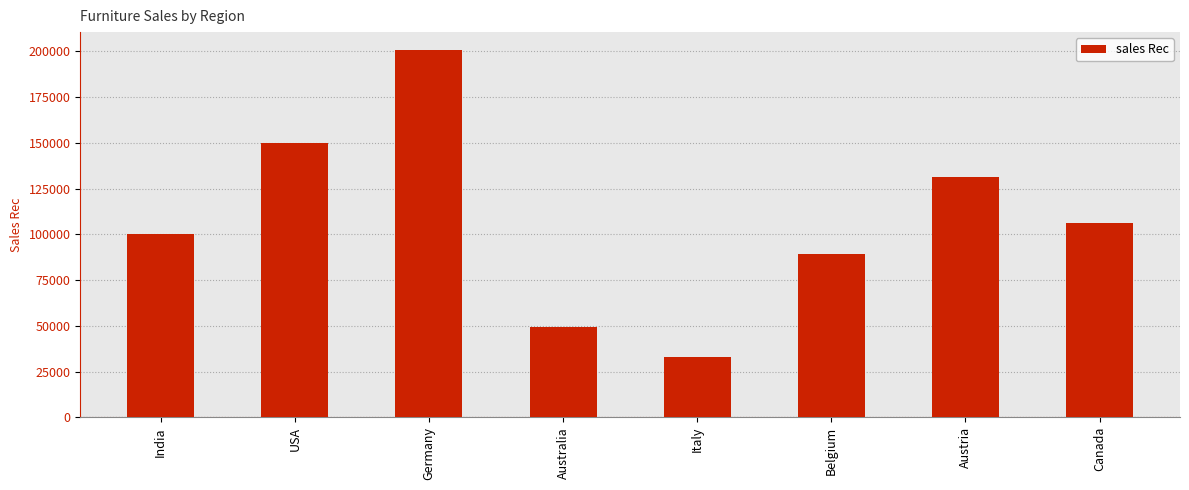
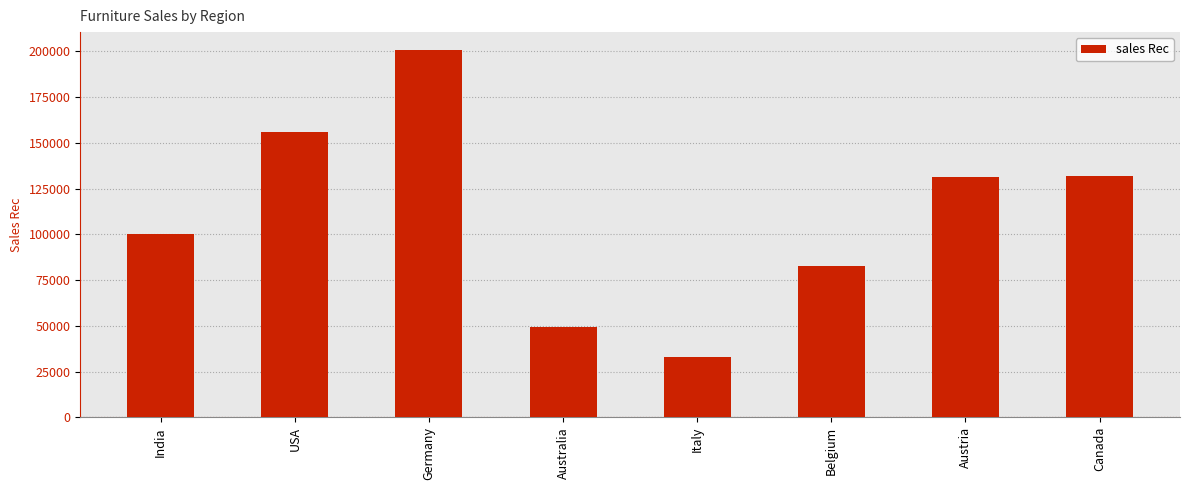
USA: 150000 -> 156000
Belgium: 89000 -> 83000
Canada: 106000 -> 132000
